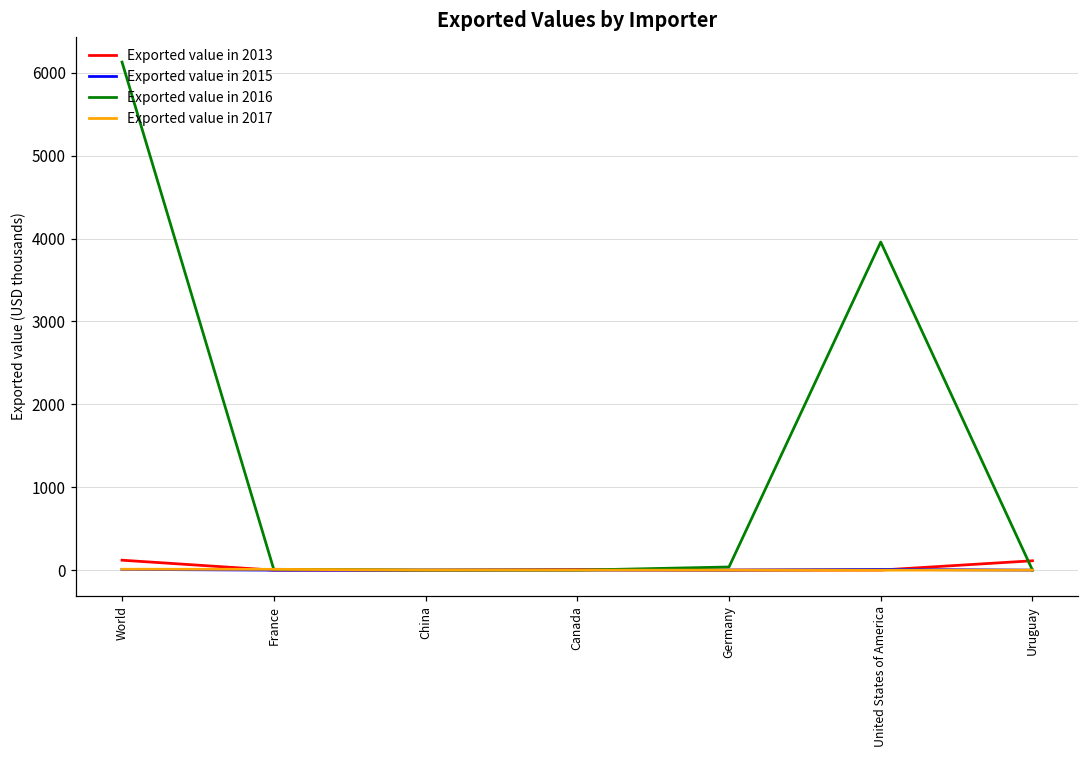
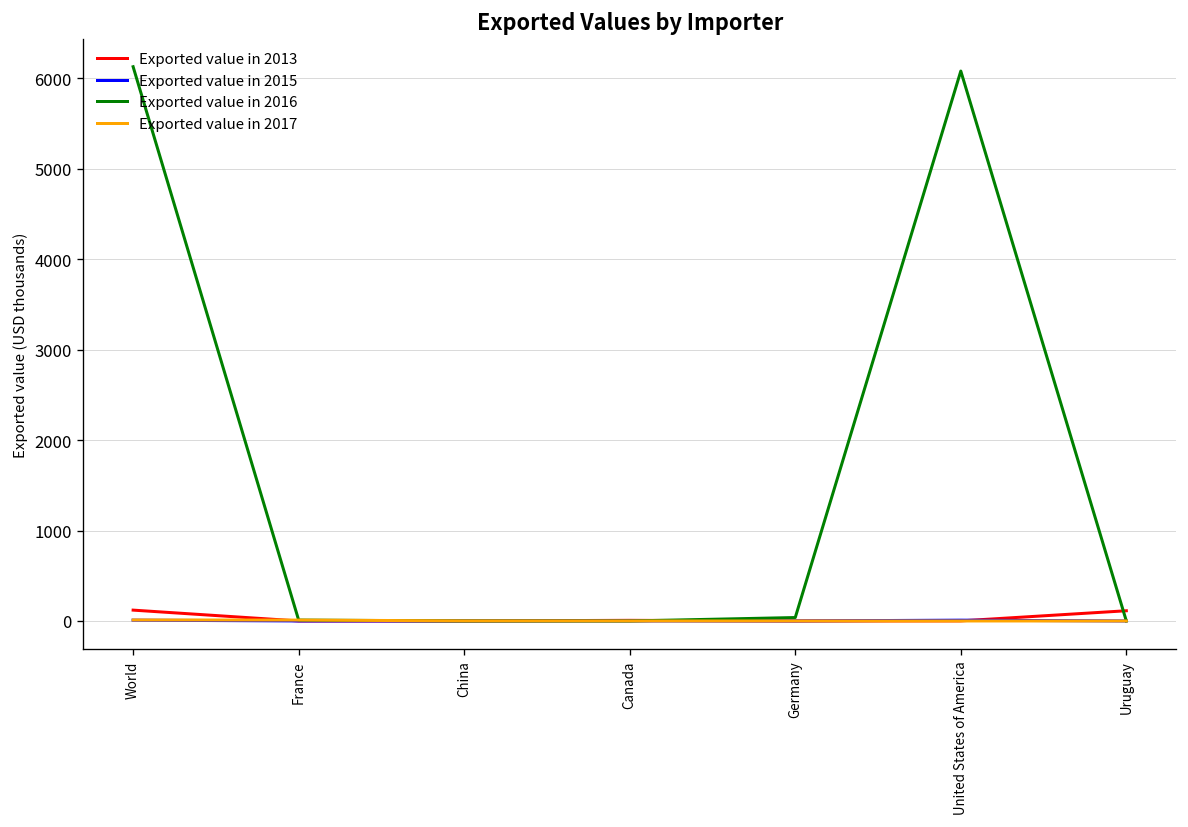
Exported value in 2016, United States of America: 4000 -> 6100
